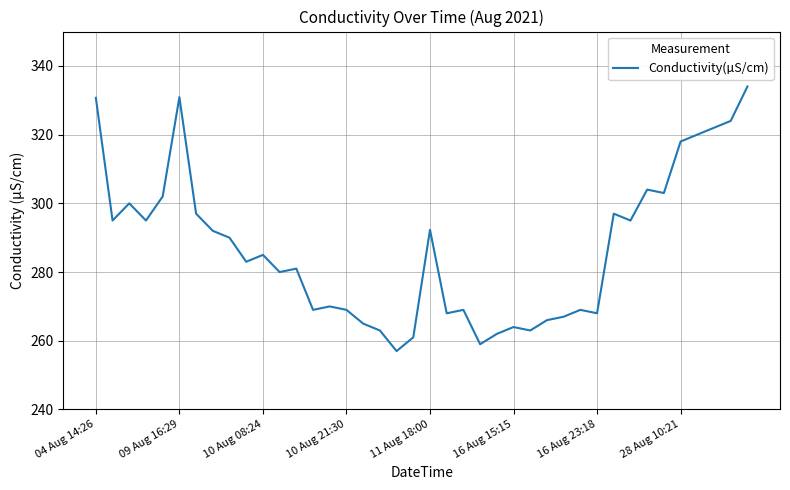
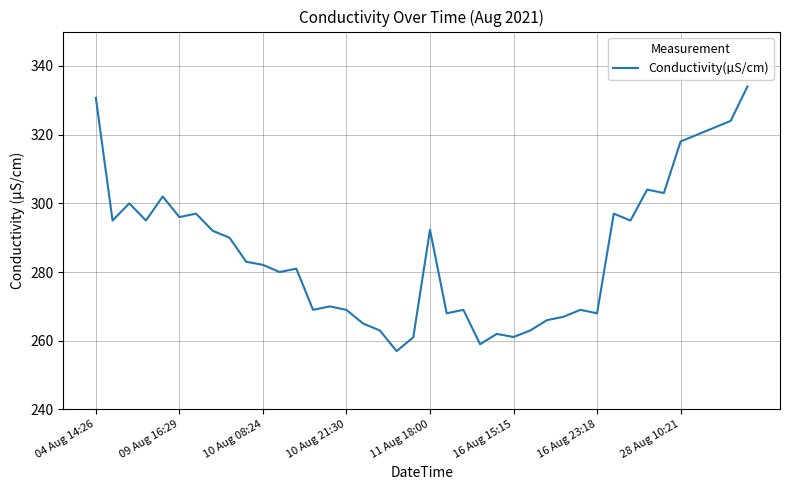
09 Aug 16:29: 331 -> 296
10 Aug 08:24: 285 -> 282
16 Aug 15:15: 264 -> 261
